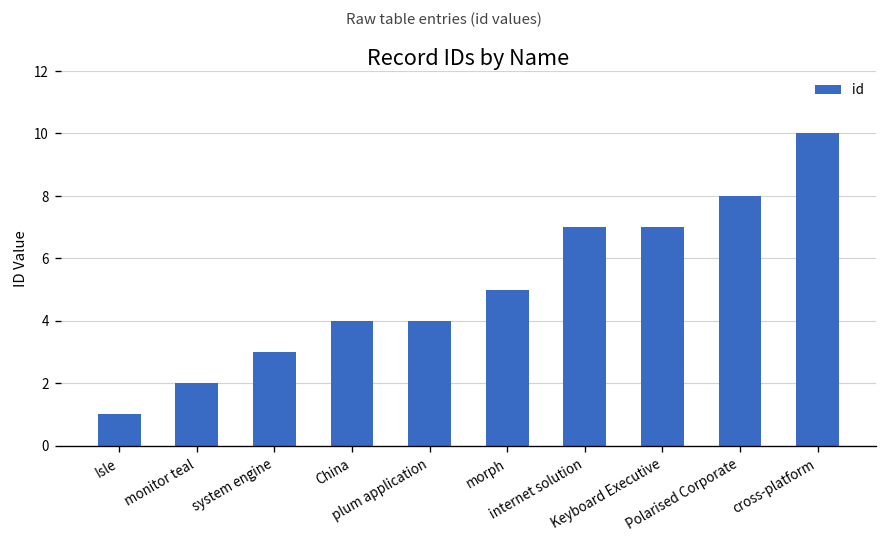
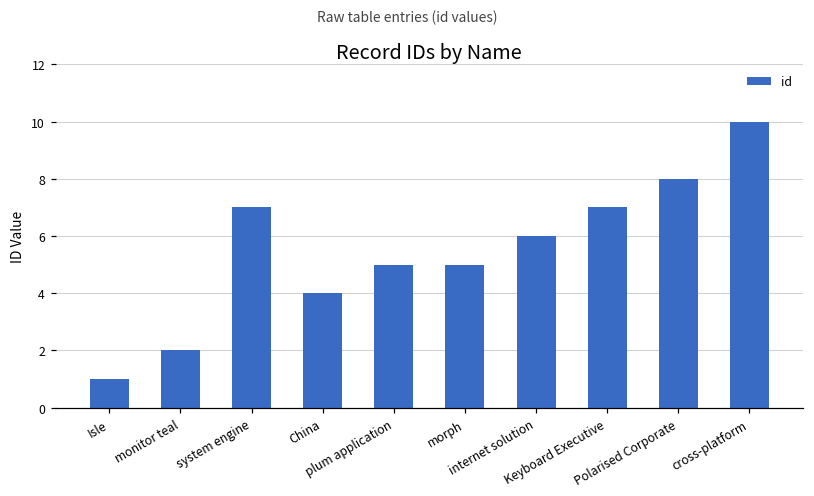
system engine: 3 -> 7
plum application: 4 -> 5
internet solution: 7 -> 6
